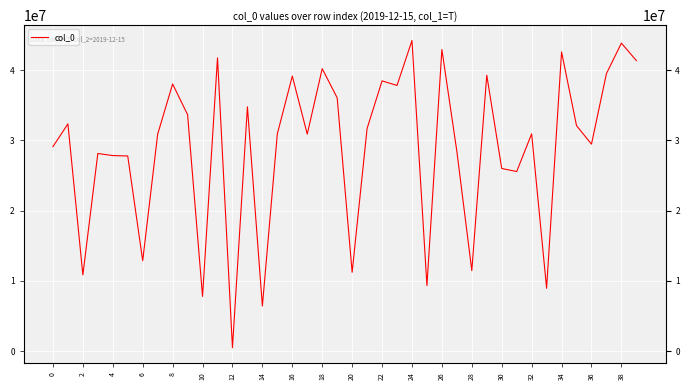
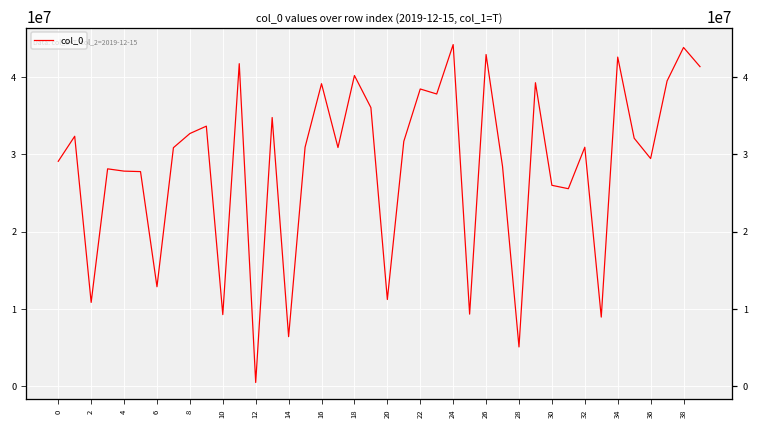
8: 38000000 -> 33000000
10: 8000000 -> 9000000
28: 11000000 -> 5000000
